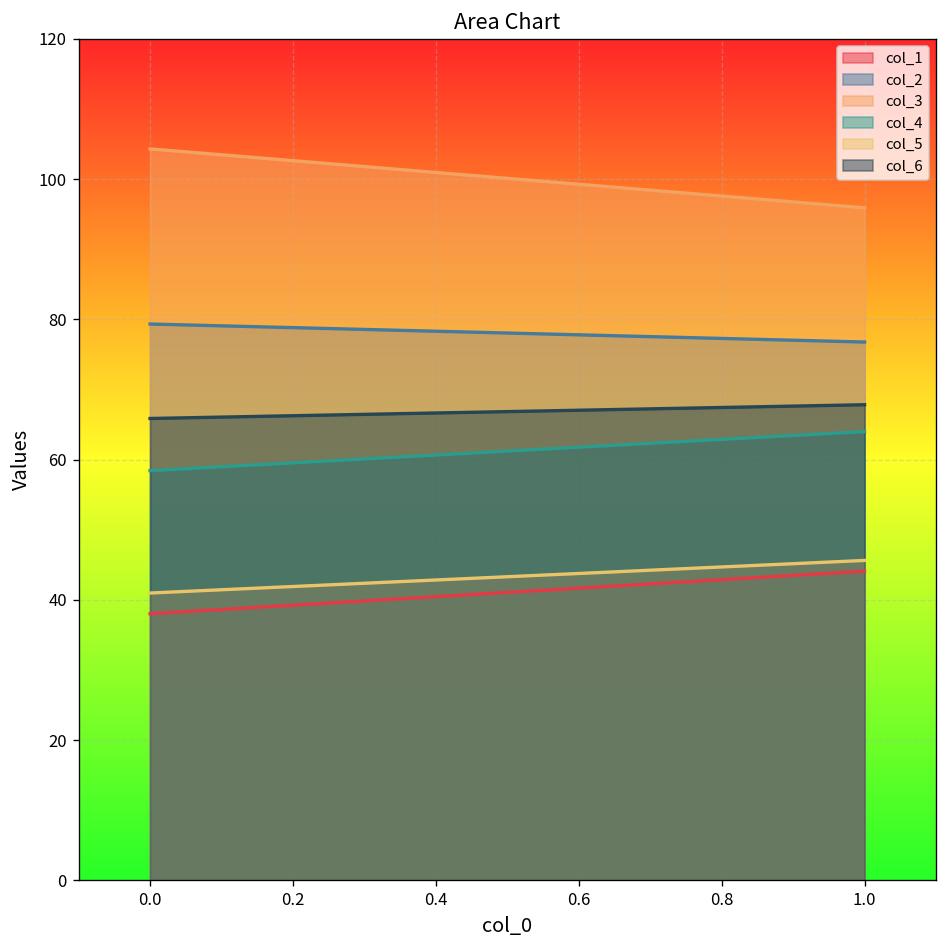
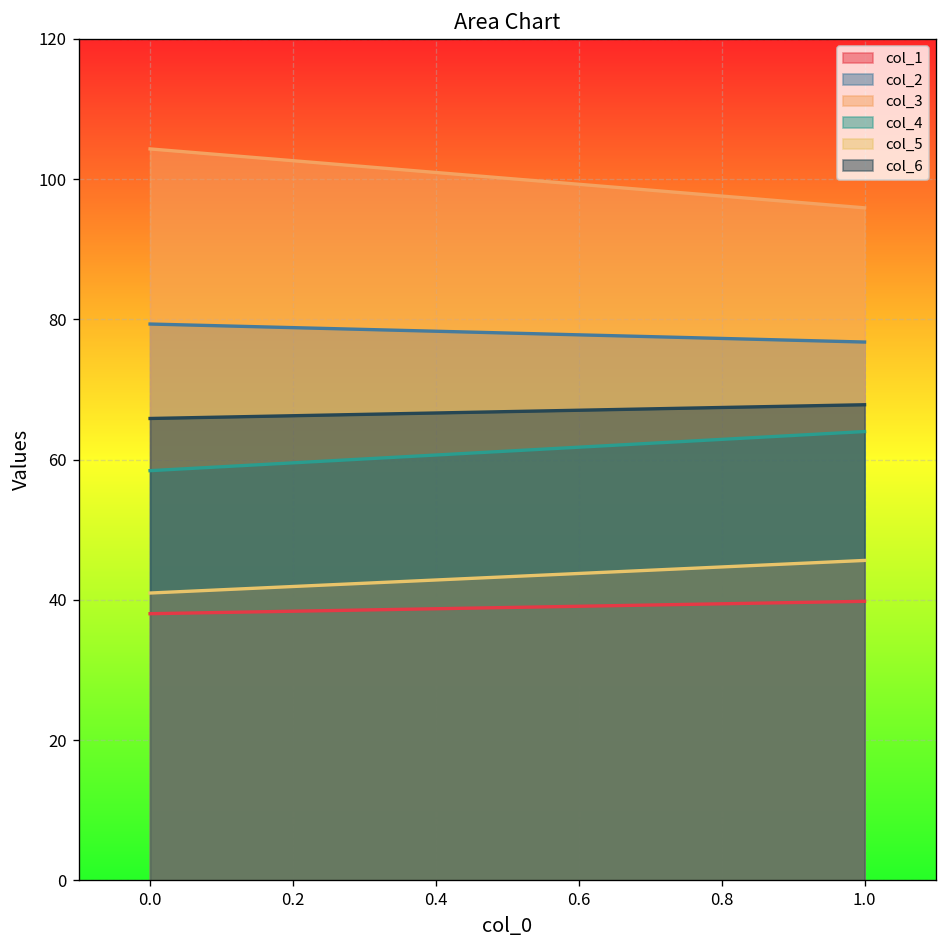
col_1, 1.0: 44 -> 40
